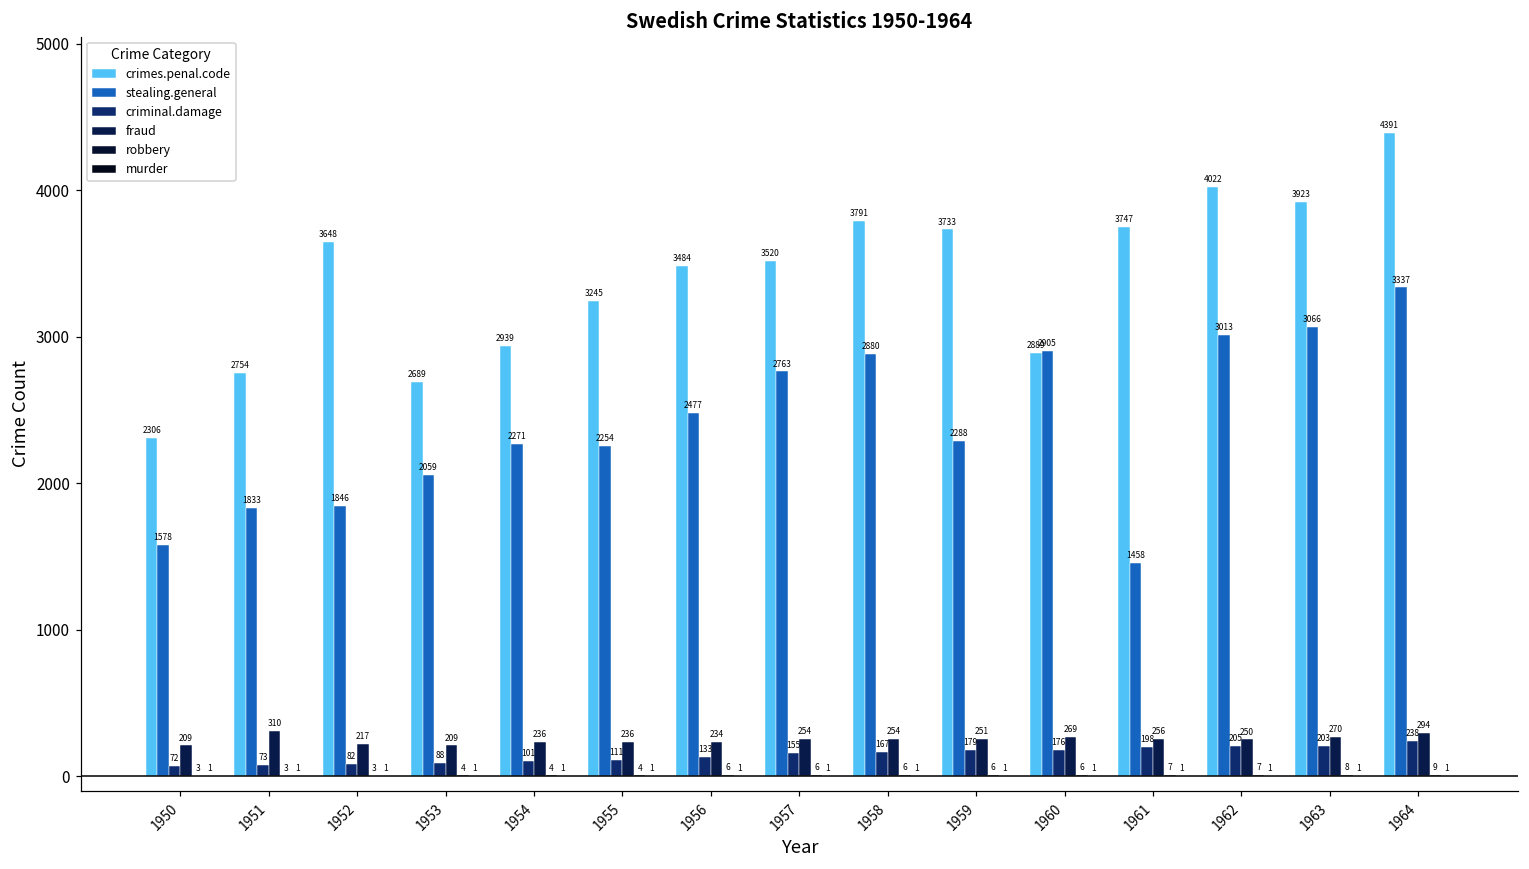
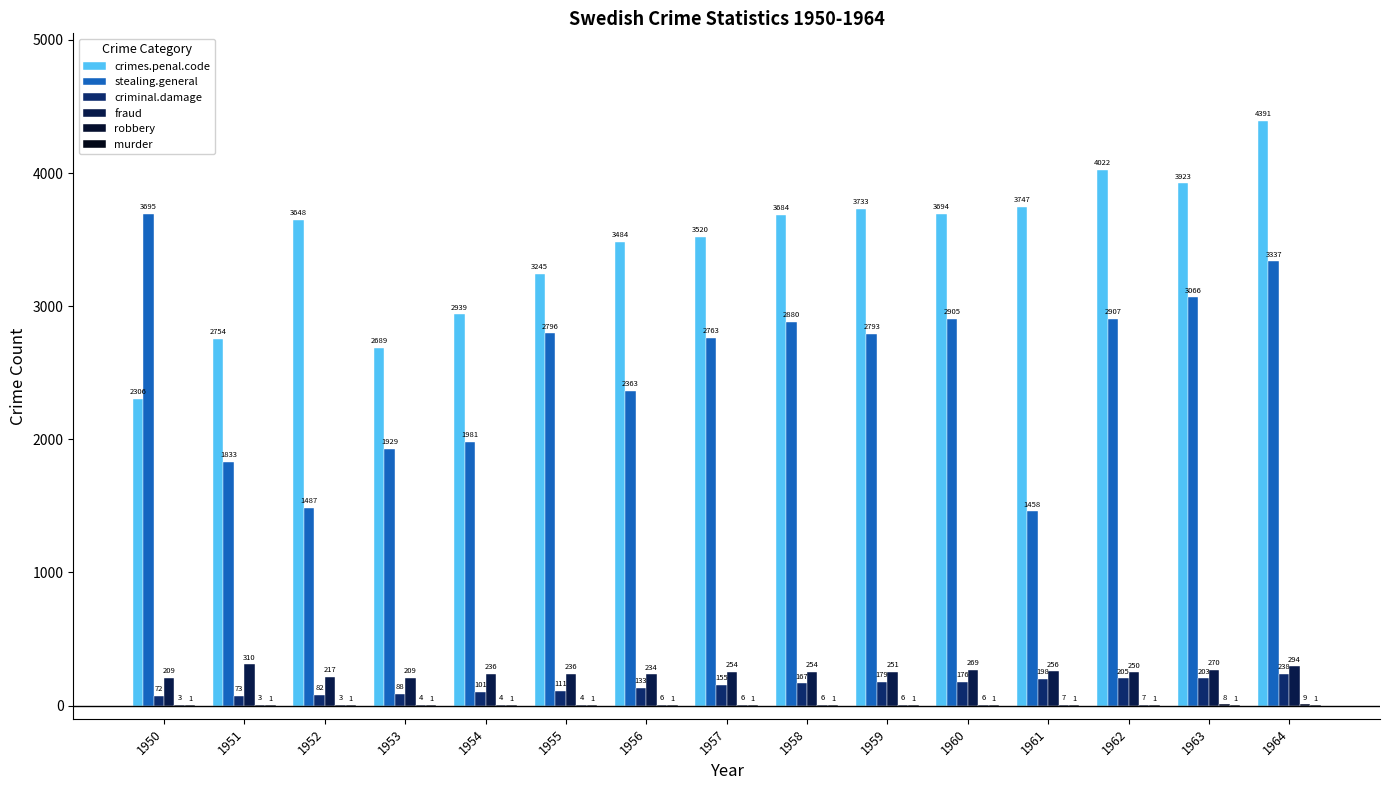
stealing.general, 1950: 1578 -> 3695
stealing.general, 1952: 1846 -> 1487
stealing.general, 1953: 2059 -> 1929
stealing.general, 1954: 2271 -> 1981
stealing.general, 1955: 2254 -> 2796
stealing.general, 1956: 2477 -> 2363
crimes.penal.code, 1958: 3791 -> 3684
stealing.general, 1959: 2288 -> 2793
crimes.penal.code, 1960: 2889 -> 3694
stealing.general, 1962: 3013 -> 2907
